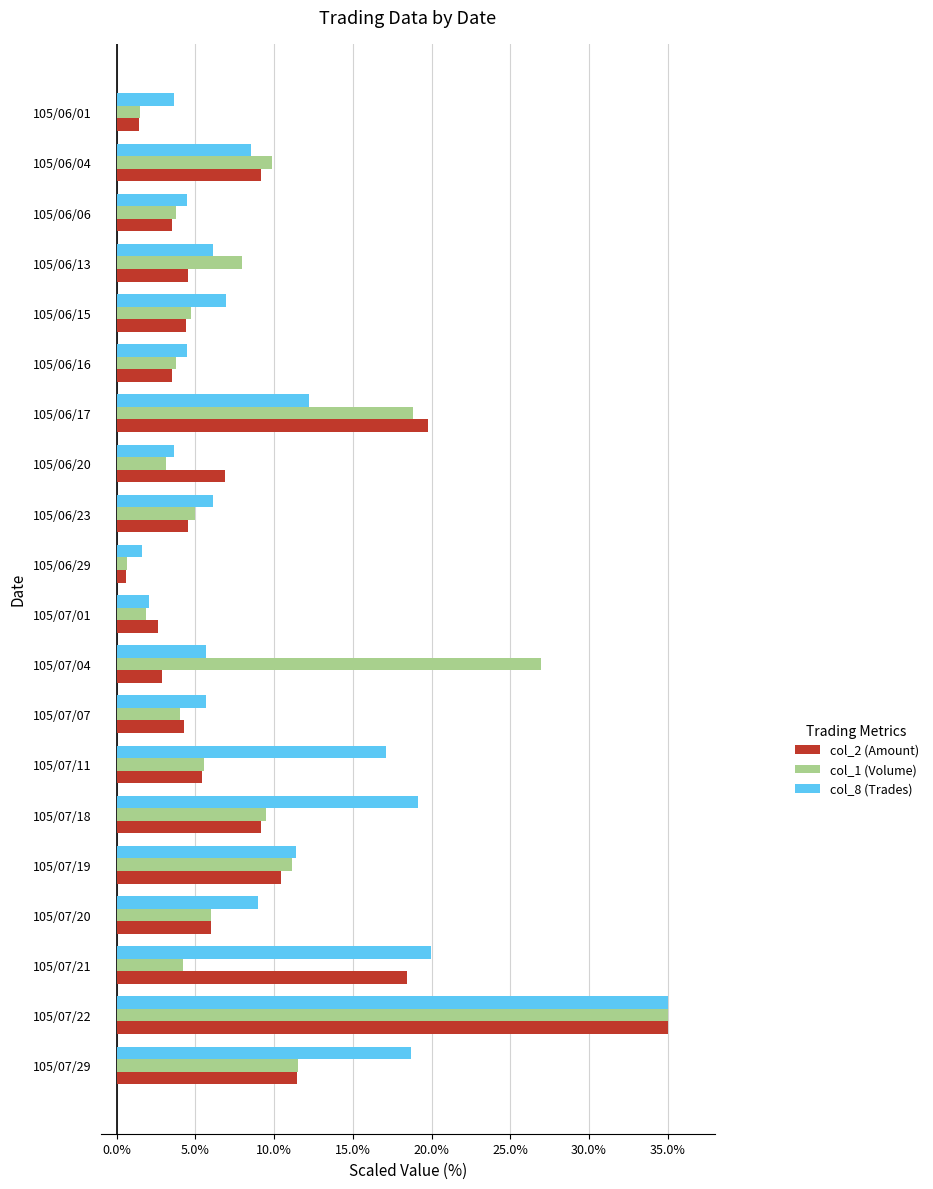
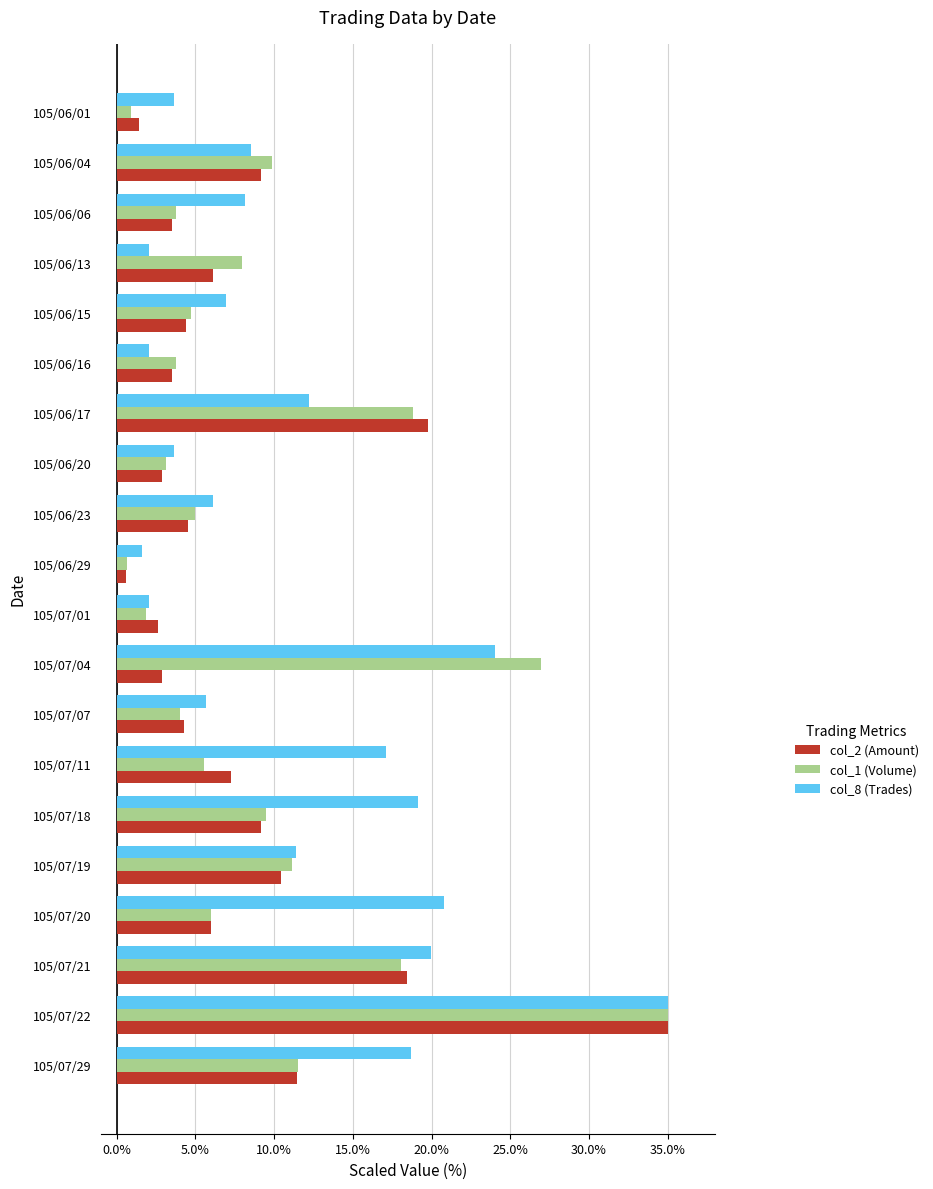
col_1 (Volume), 105/06/01: 1.5% -> 0.9%
col_8 (Trades), 105/06/06: 4.5% -> 8.1%
col_8 (Trades), 105/06/13: 6.1% -> 2.0%
col_2 (Amount), 105/06/13: 4.5% -> 6.1%
col_8 (Trades), 105/06/16: 4.5% -> 2.0%
col_2 (Amount), 105/06/20: 6.8% -> 2.9%
col_8 (Trades), 105/07/04: 5.7% -> 24.0%
col_2 (Amount), 105/07/11: 5.4% -> 7.2%
col_8 (Trades), 105/07/20: 9.0% -> 20.8%
col_1 (Volume), 105/07/21: 4.2% -> 18.0%
